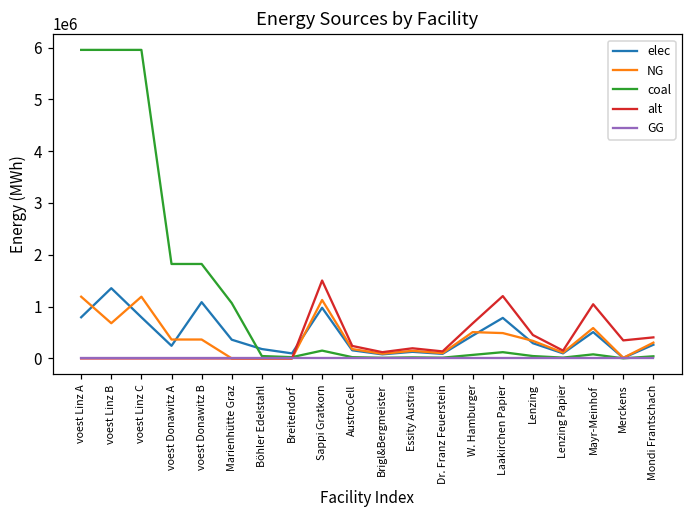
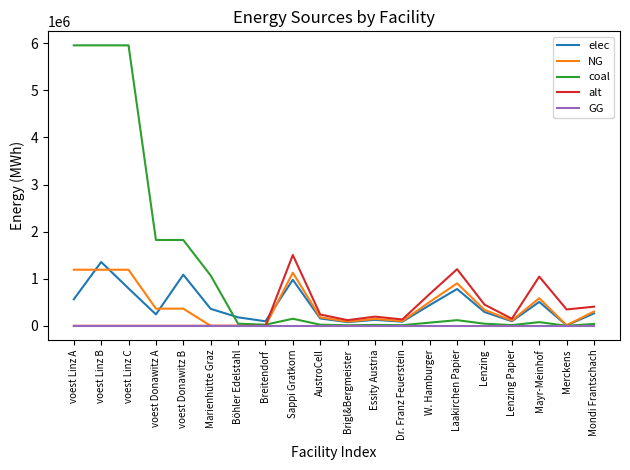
elec, voest Linz A: 800000 -> 600000
NG, voest Linz B: 700000 -> 1200000
NG, Laakirchen Papier: 500000 -> 900000
